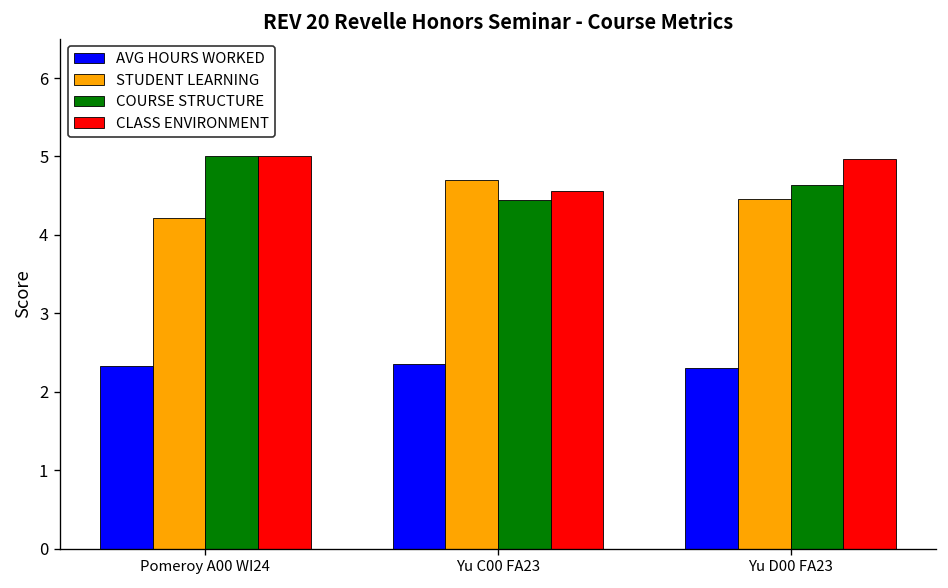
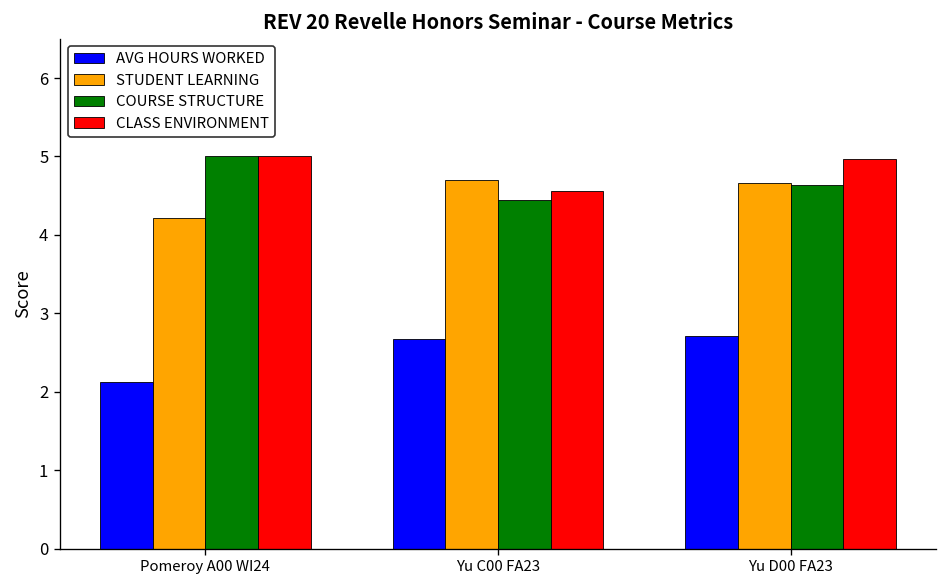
AVG HOURS WORKED, Pomeroy A00 WI24: 2.3 -> 2.1
AVG HOURS WORKED, Yu C00 FA23: 2.4 -> 2.7
AVG HOURS WORKED, Yu D00 FA23: 2.3 -> 2.7
STUDENT LEARNING, Yu D00 FA23: 4.5 -> 4.7
